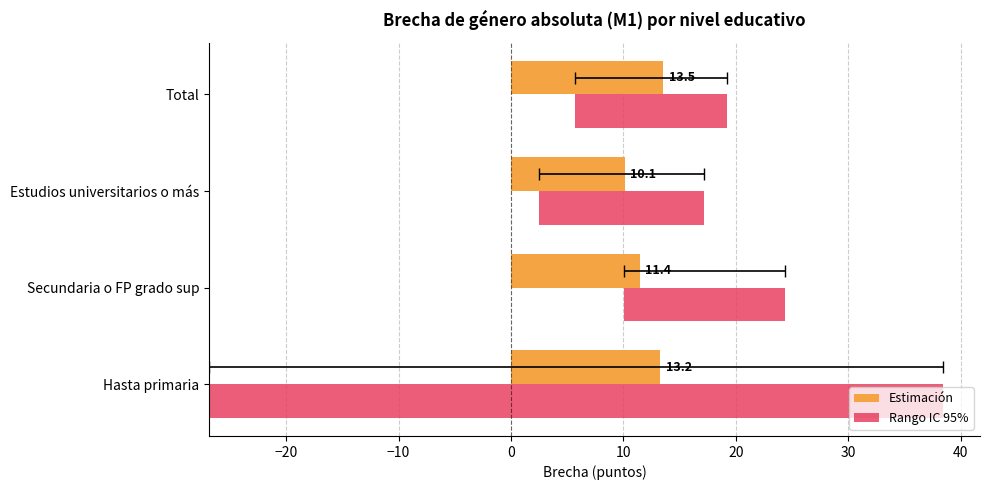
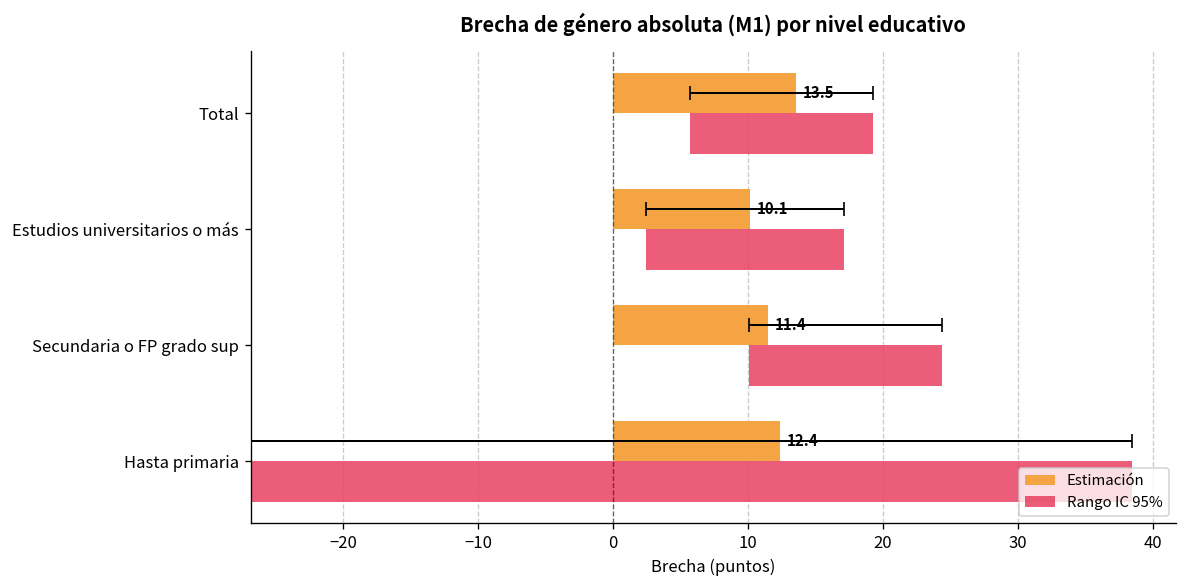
Estimación, Hasta primaria: 13.2 -> 12.4
